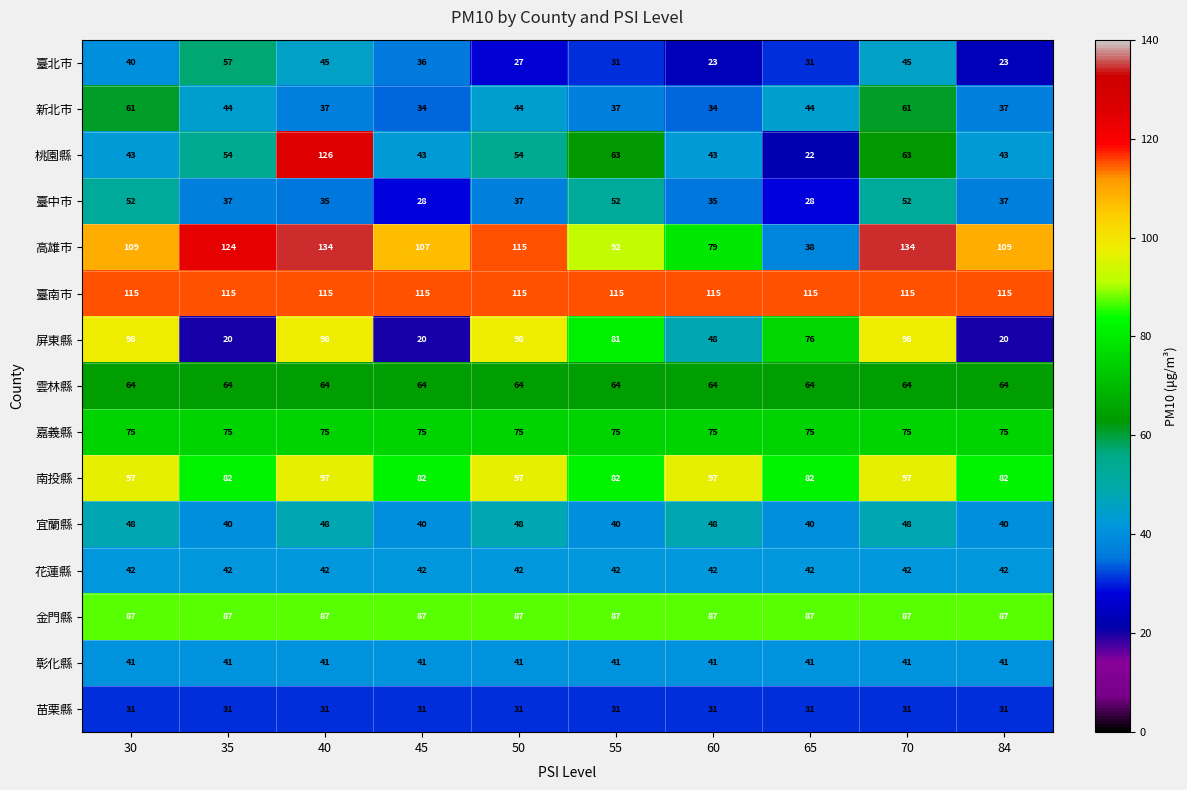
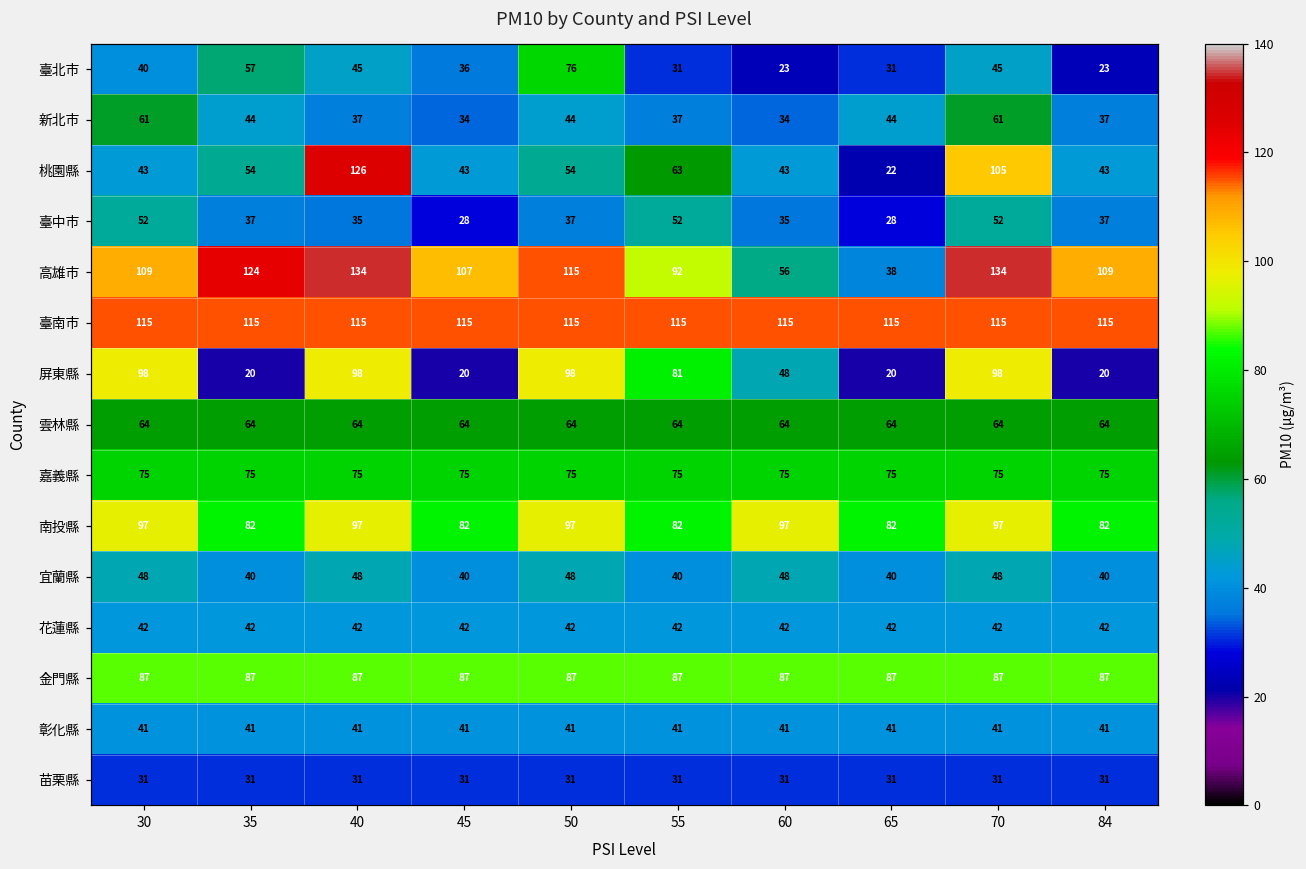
臺北市, 50: 27 -> 76
桃園縣, 70: 63 -> 105
高雄市, 60: 79 -> 56
屏東縣, 65: 76 -> 20
